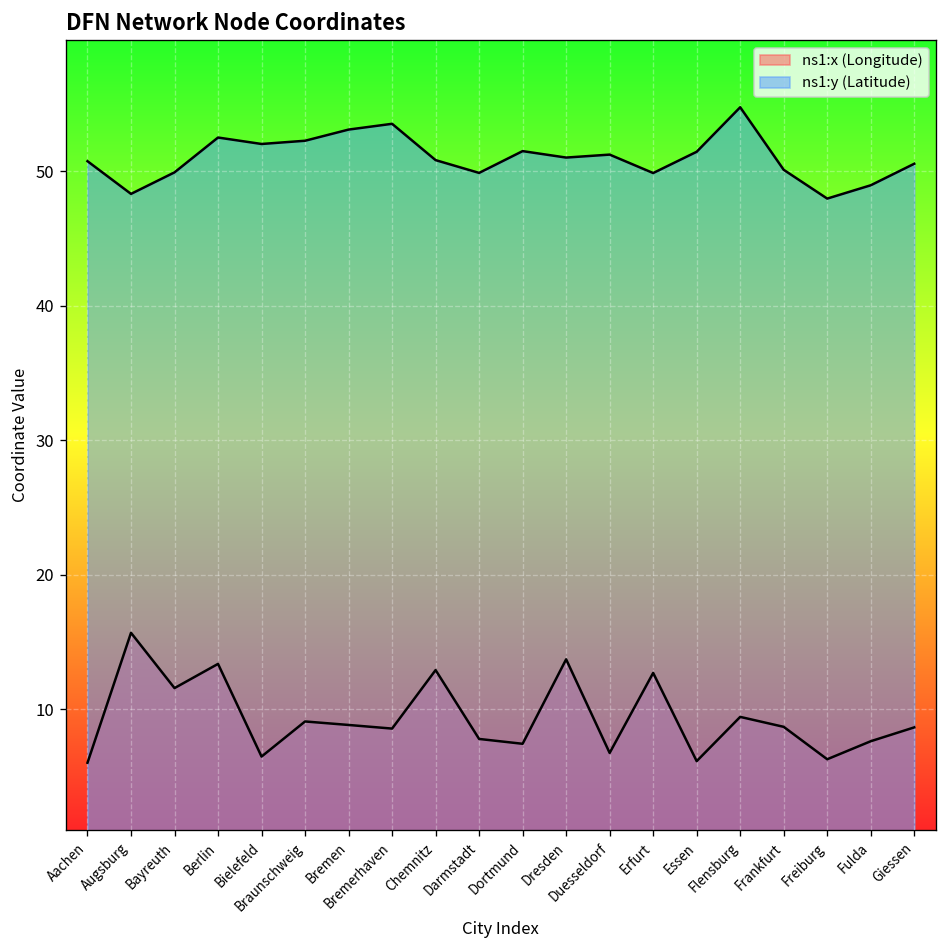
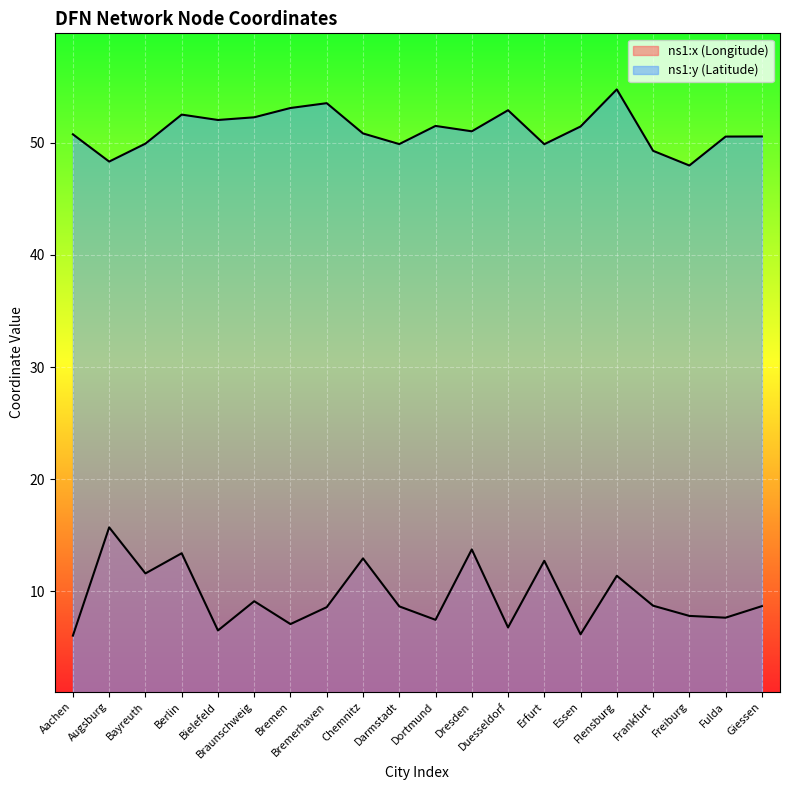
ns1:x (Longitude), Bremen: 8.9 -> 7.1
ns1:x (Longitude), Darmstadt: 7.8 -> 8.7
ns1:y (Latitude), Duesseldorf: 51.3 -> 52.9
ns1:x (Longitude), Flensburg: 9.5 -> 11.4
ns1:y (Latitude), Frankfurt: 50.1 -> 49.3
ns1:x (Longitude), Freiburg: 6.3 -> 7.8
ns1:y (Latitude), Fulda: 49.0 -> 50.6
